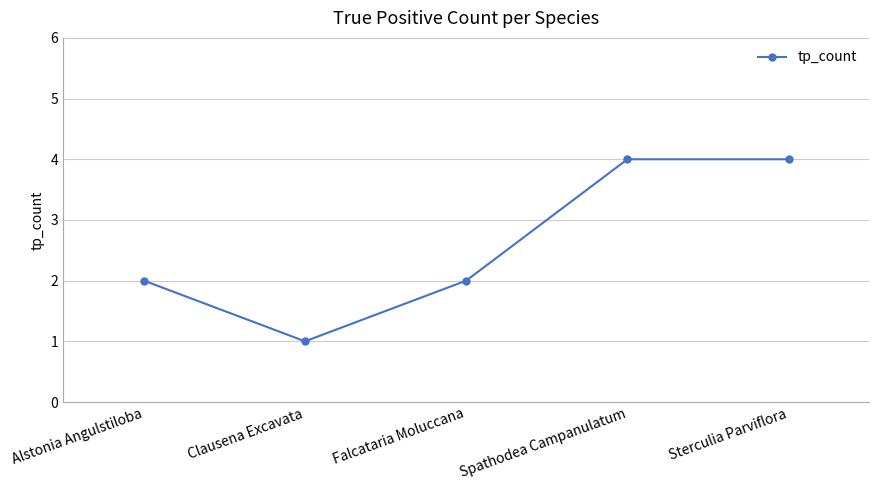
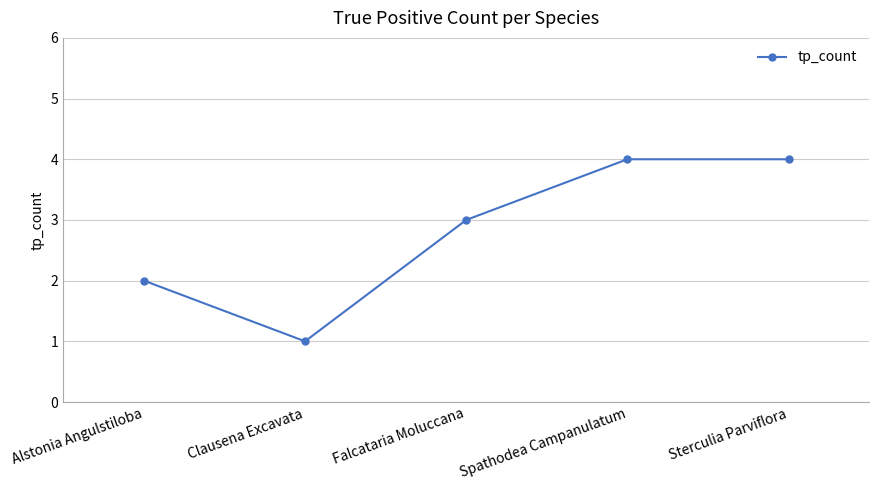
Falcataria Moluccana: 2 -> 3
